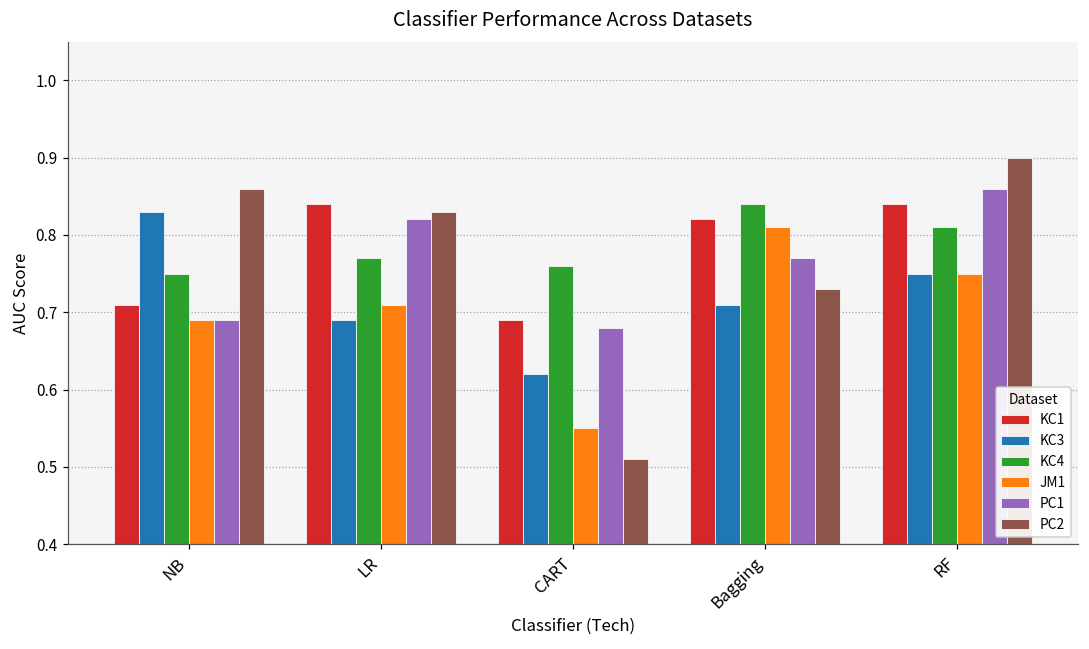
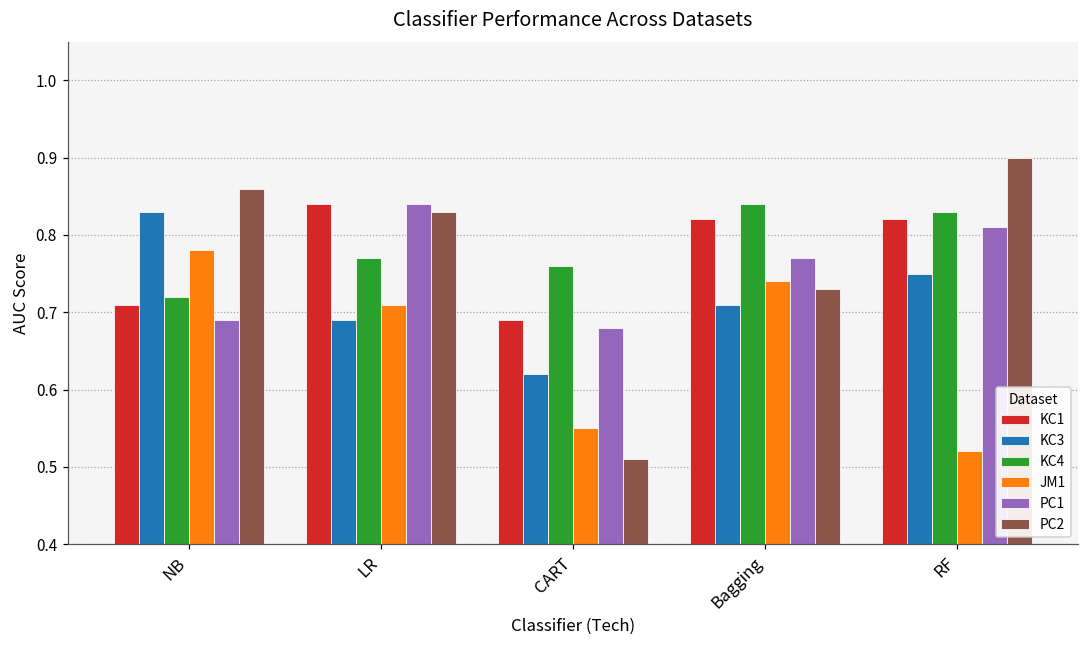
KC4, NB: 0.75 -> 0.72
JM1, NB: 0.69 -> 0.78
PC1, LR: 0.82 -> 0.84
JM1, Bagging: 0.81 -> 0.74
KC1, RF: 0.84 -> 0.82
KC4, RF: 0.81 -> 0.83
JM1, RF: 0.75 -> 0.52
PC1, RF: 0.86 -> 0.81
